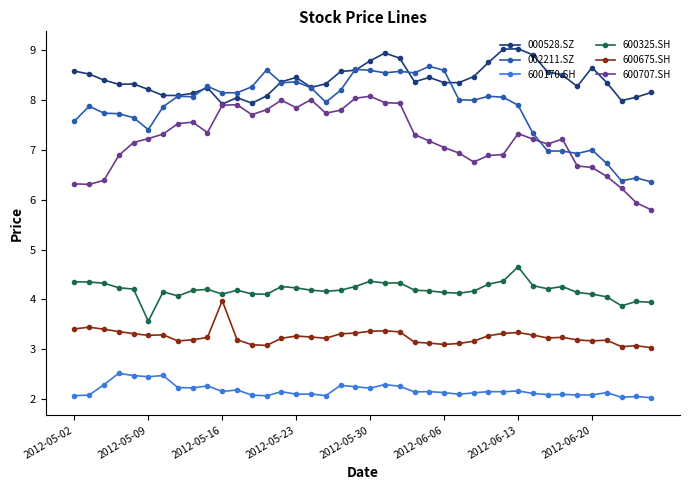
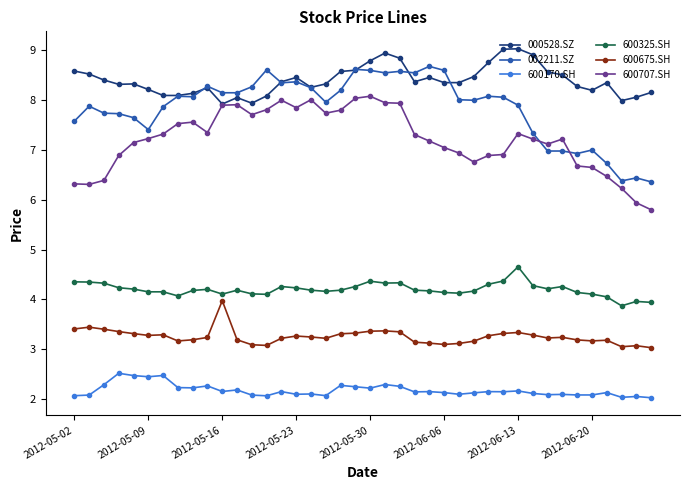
600325.SH, 2012-05-09: 3.6 -> 4.2
000528.SZ, 2012-06-20: 8.7 -> 8.2
